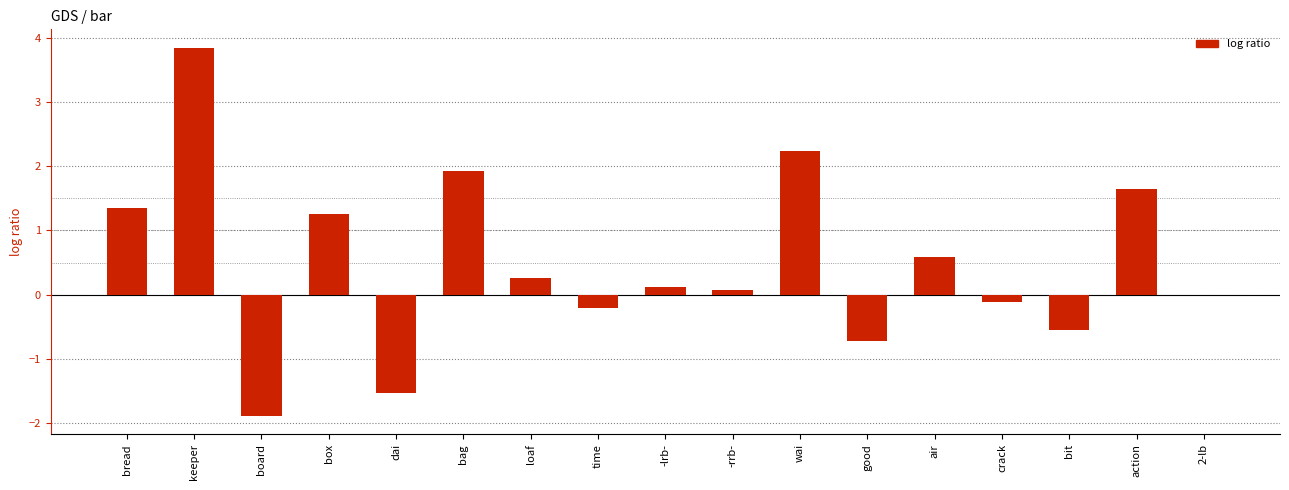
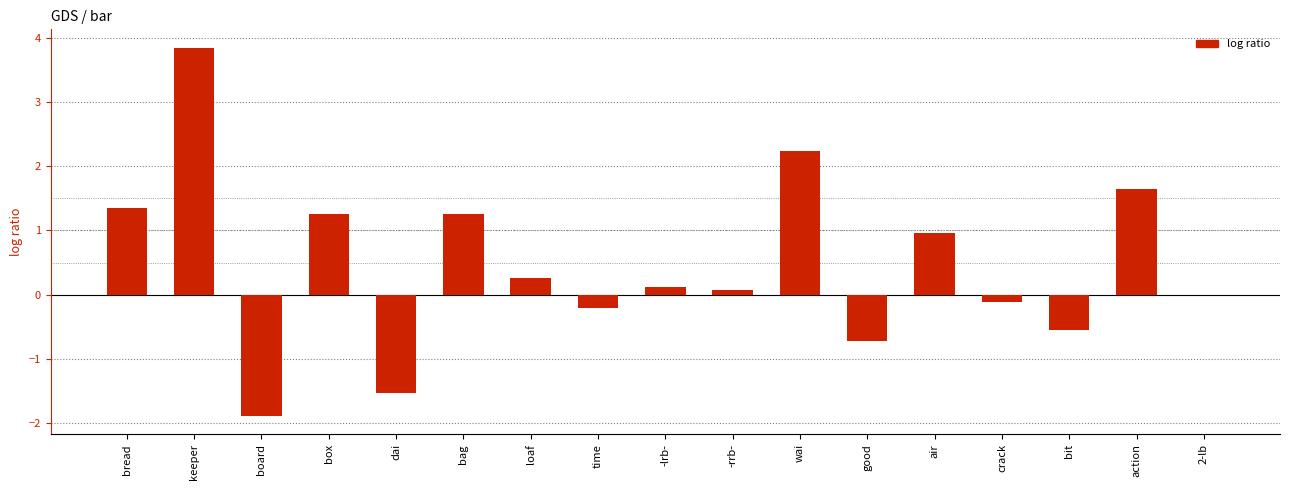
bag: 1.9 -> 1.3
air: 0.6 -> 1.0
